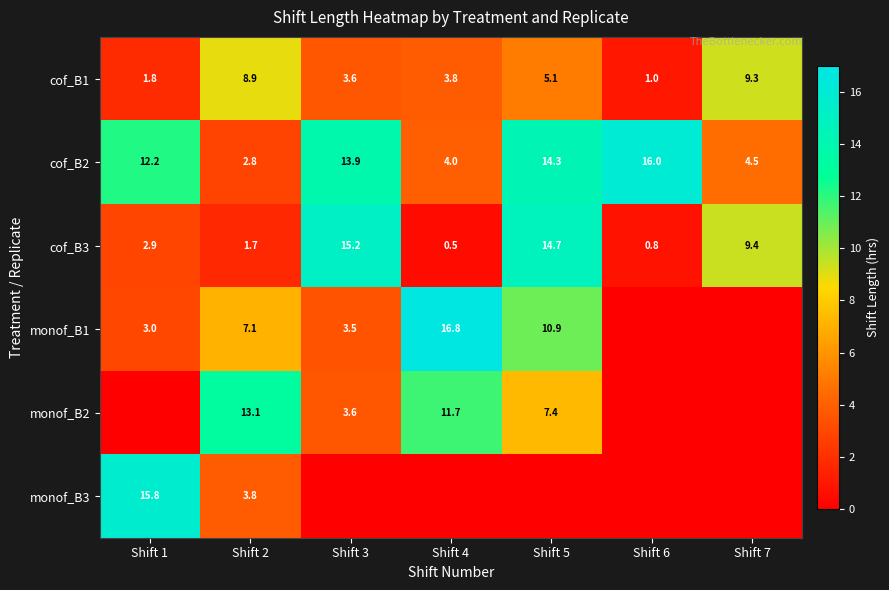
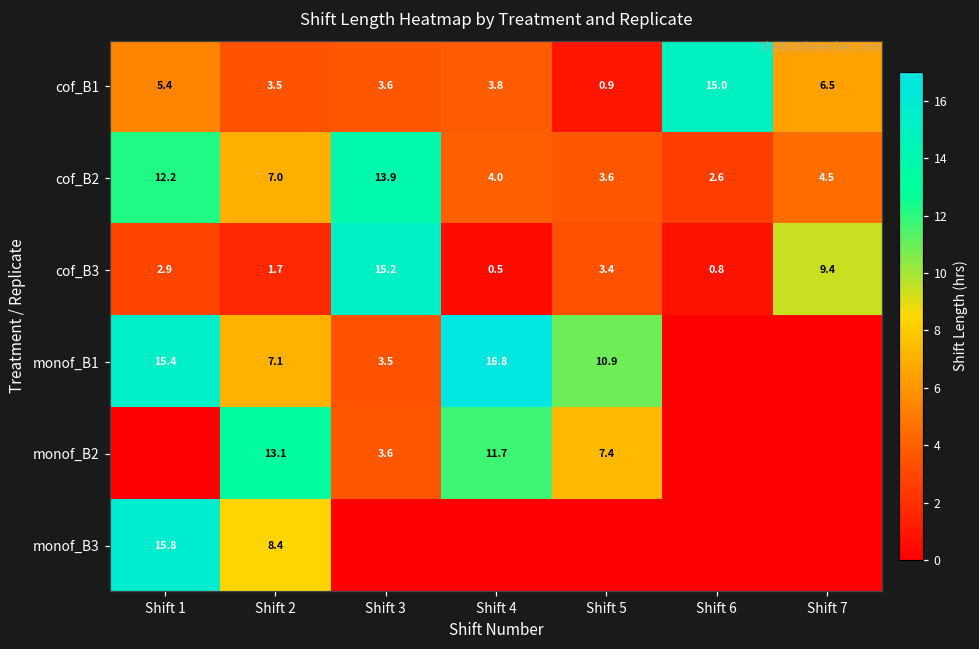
cof_B1, Shift 1: 1.8 -> 5.4
cof_B1, Shift 2: 8.9 -> 3.5
cof_B1, Shift 5: 5.1 -> 0.9
cof_B1, Shift 6: 1.0 -> 15.0
cof_B1, Shift 7: 9.3 -> 6.5
cof_B2, Shift 2: 2.8 -> 7.0
cof_B2, Shift 5: 14.3 -> 3.6
cof_B2, Shift 6: 16.0 -> 2.6
cof_B3, Shift 5: 14.7 -> 3.4
monof_B1, Shift 1: 3.0 -> 15.4
monof_B3, Shift 2: 3.8 -> 8.4
